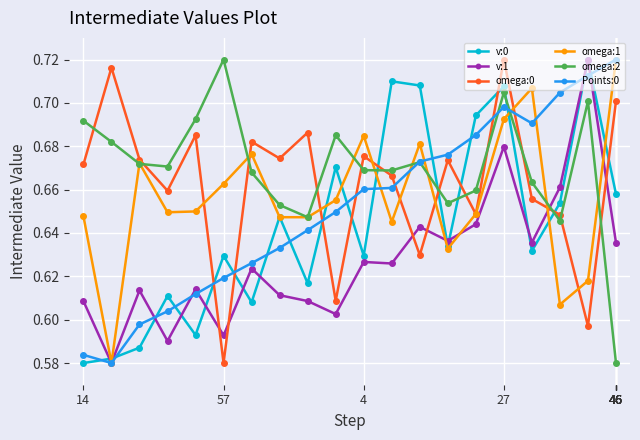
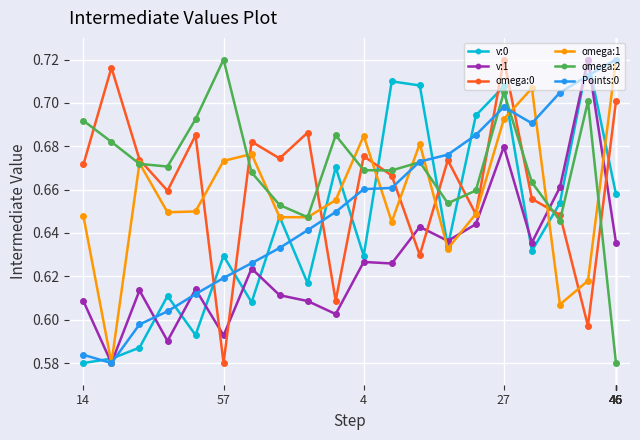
omega:1, 57: 0.663 -> 0.673
